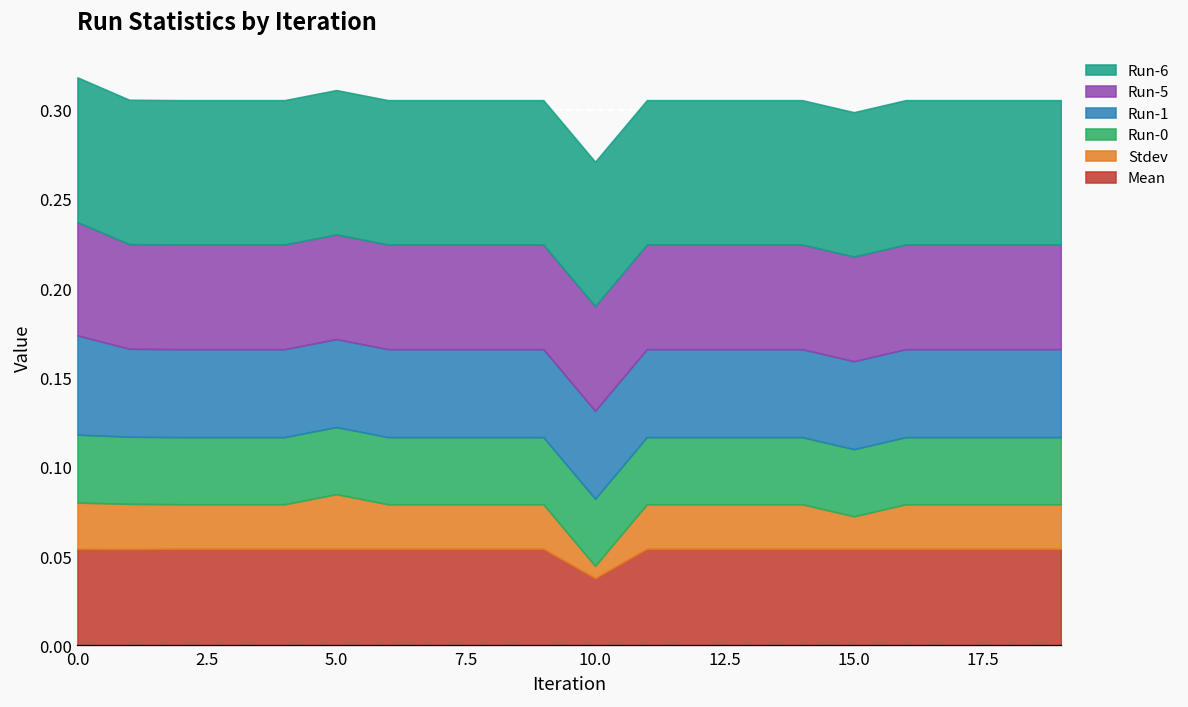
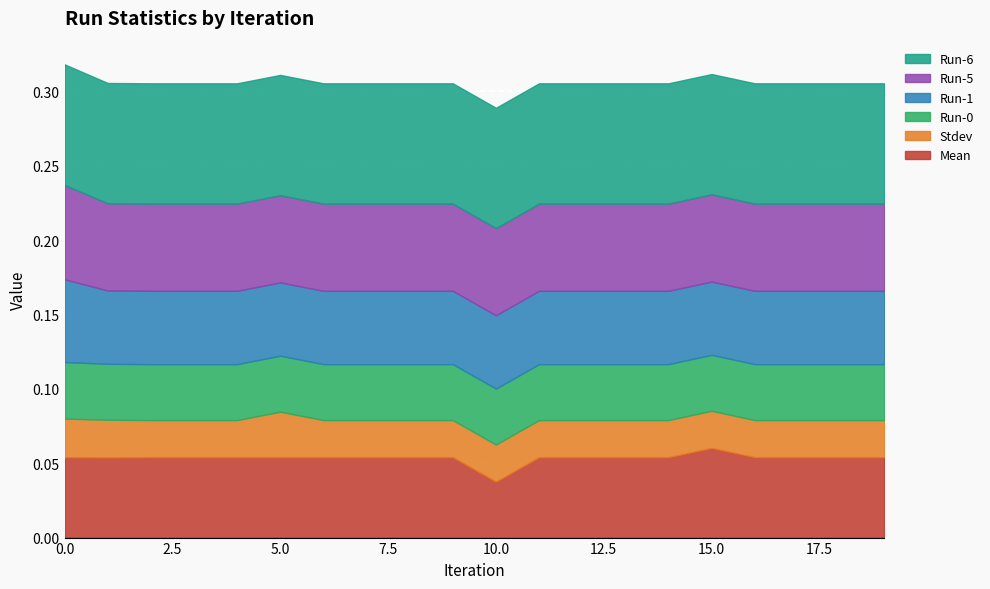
Stdev, 10.0: 0.007 -> 0.025
Mean, 15.0: 0.054 -> 0.060
Stdev, 15.0: 0.018 -> 0.025
